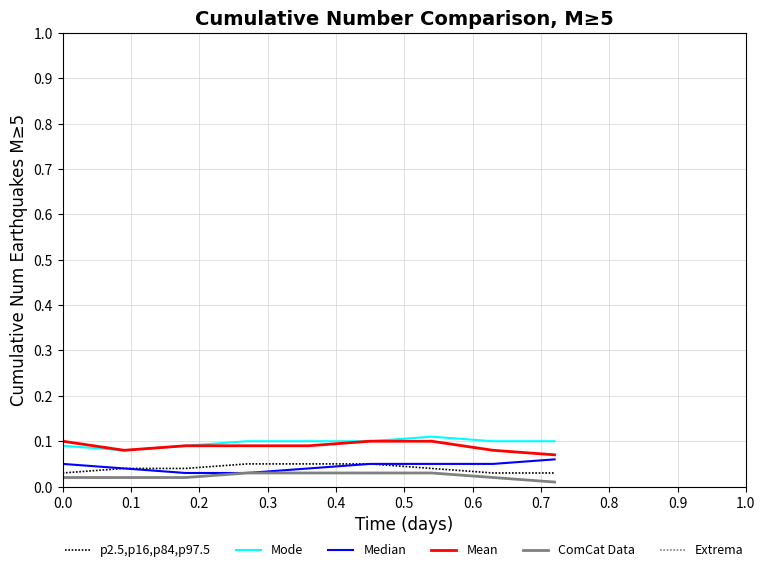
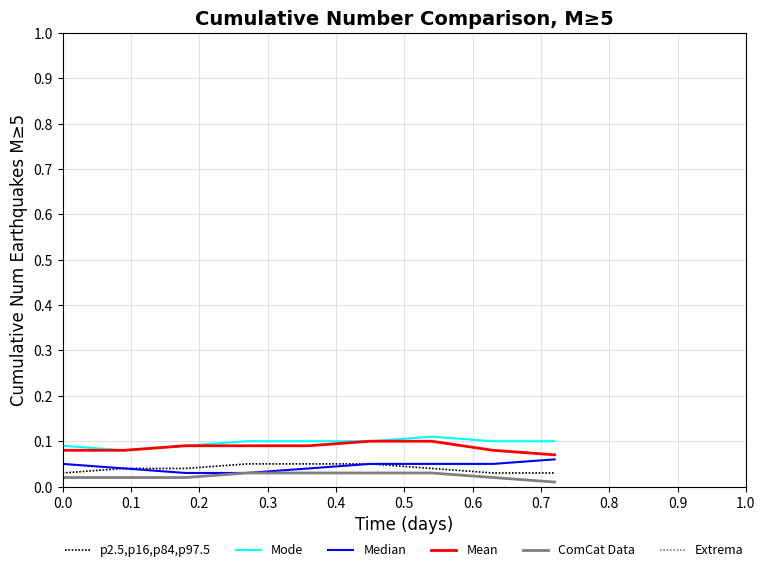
Mean, 0.0: 0.10 -> 0.08
